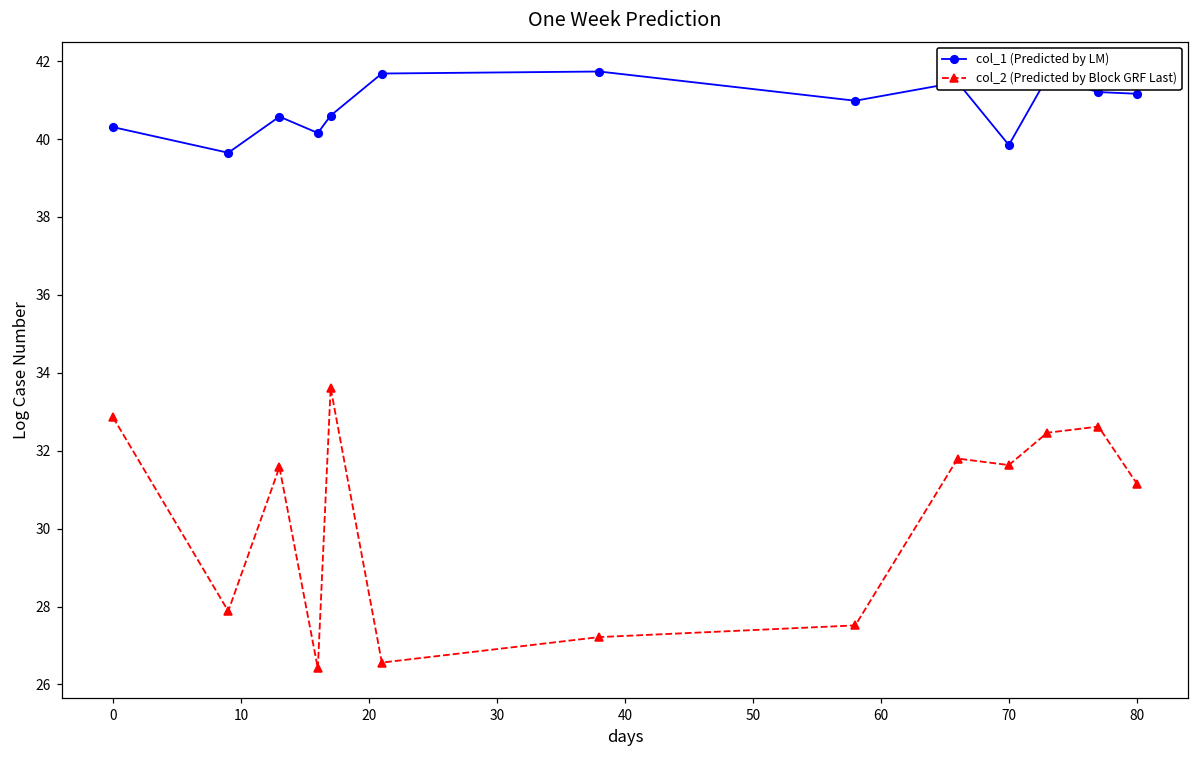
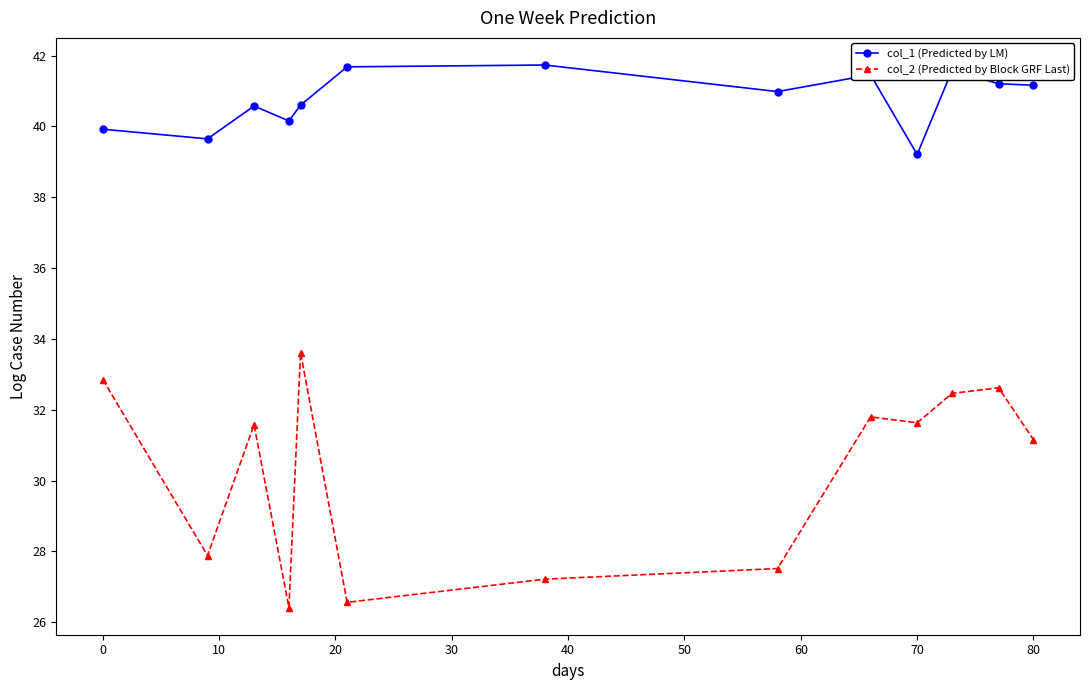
col_1 (Predicted by LM), 0: 40.3 -> 39.9
col_1 (Predicted by LM), 70: 39.8 -> 39.2
